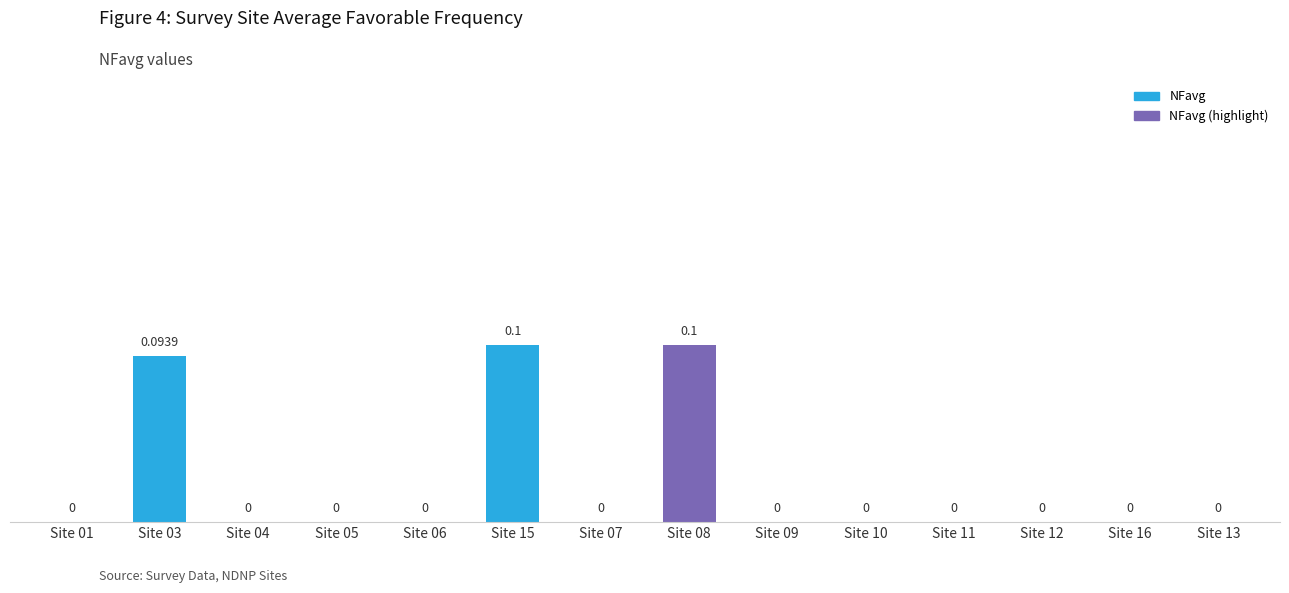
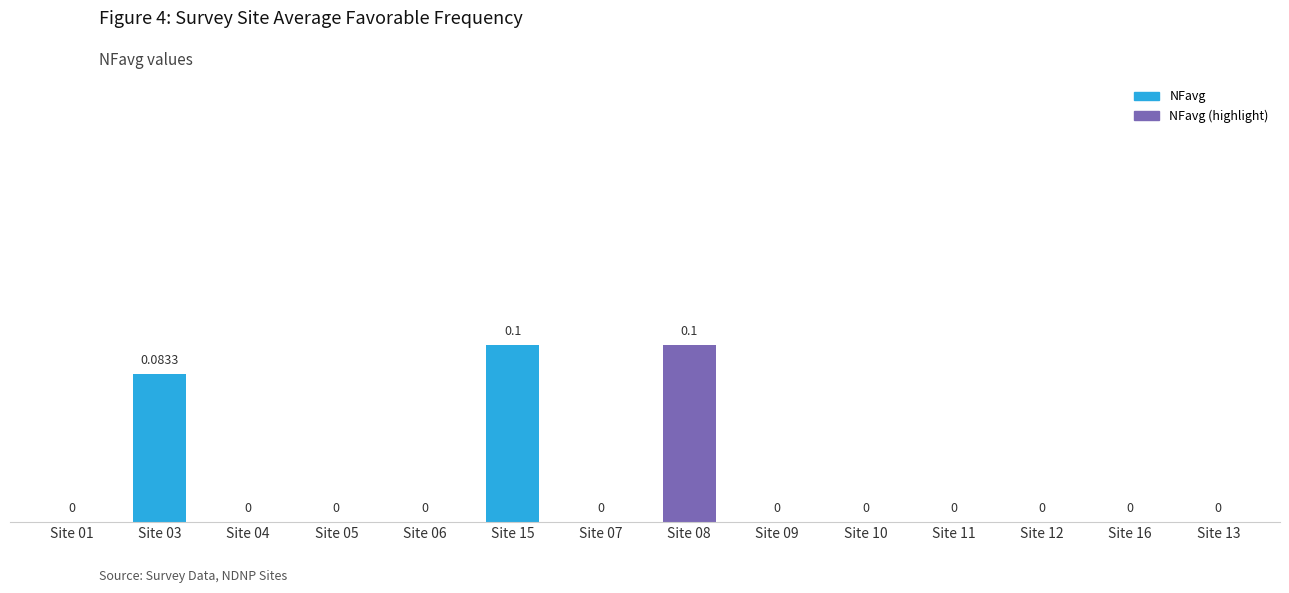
Site 03: 0.0939 -> 0.0833
